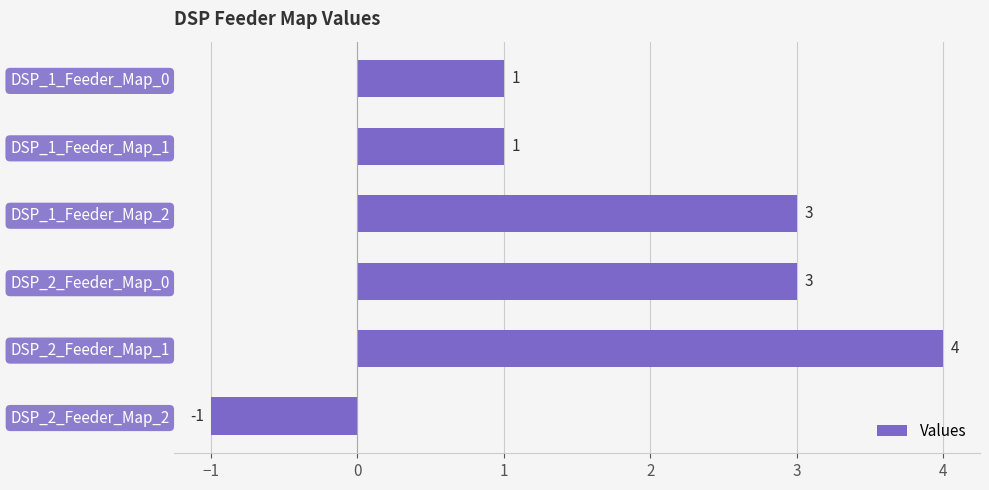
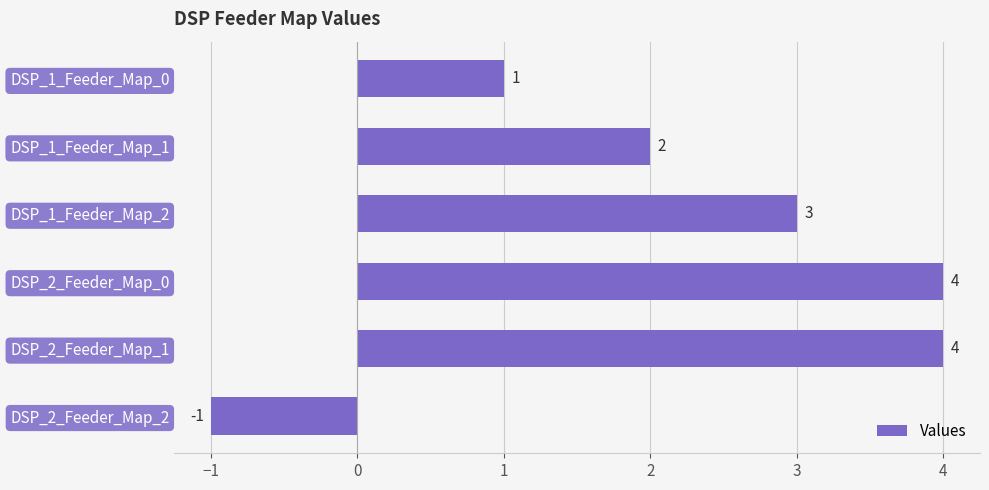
DSP_1_Feeder_Map_1: 1 -> 2
DSP_2_Feeder_Map_0: 3 -> 4
